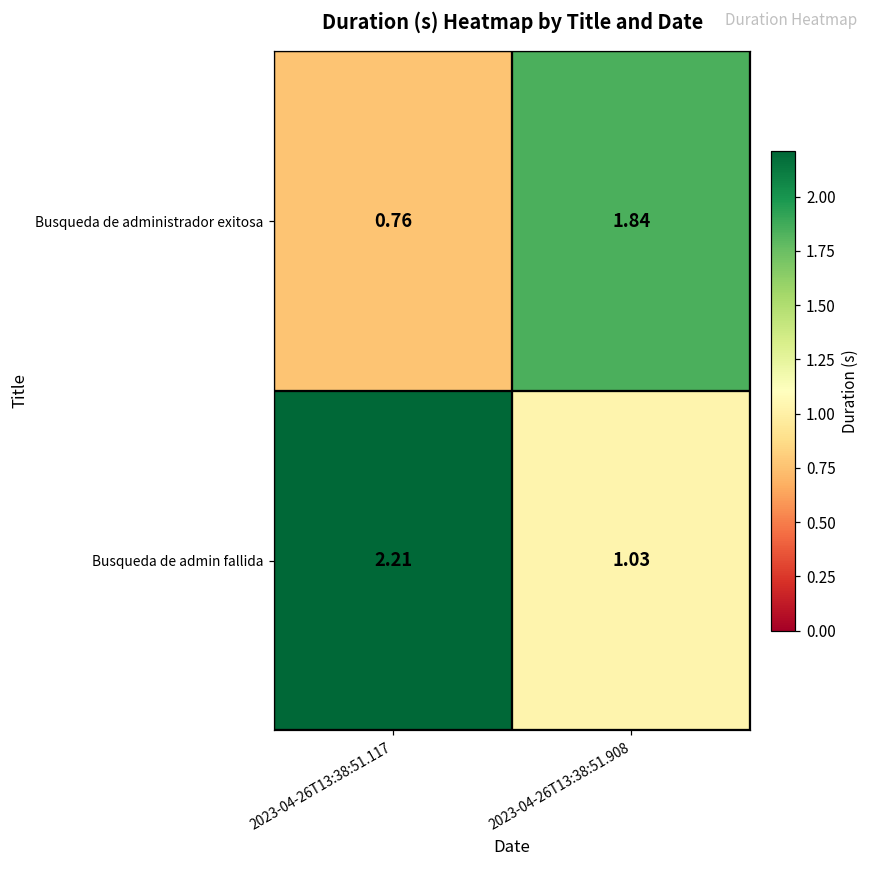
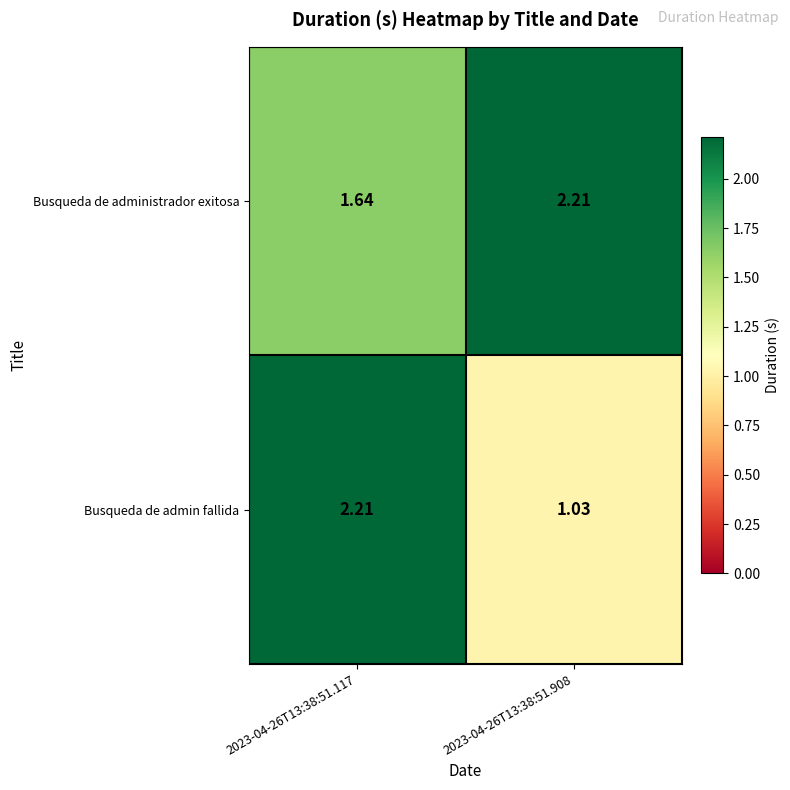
Busqueda de administrador exitosa, 2023-04-26T13:38:51.117: 0.76 -> 1.64
Busqueda de administrador exitosa, 2023-04-26T13:38:51.908: 1.84 -> 2.21
